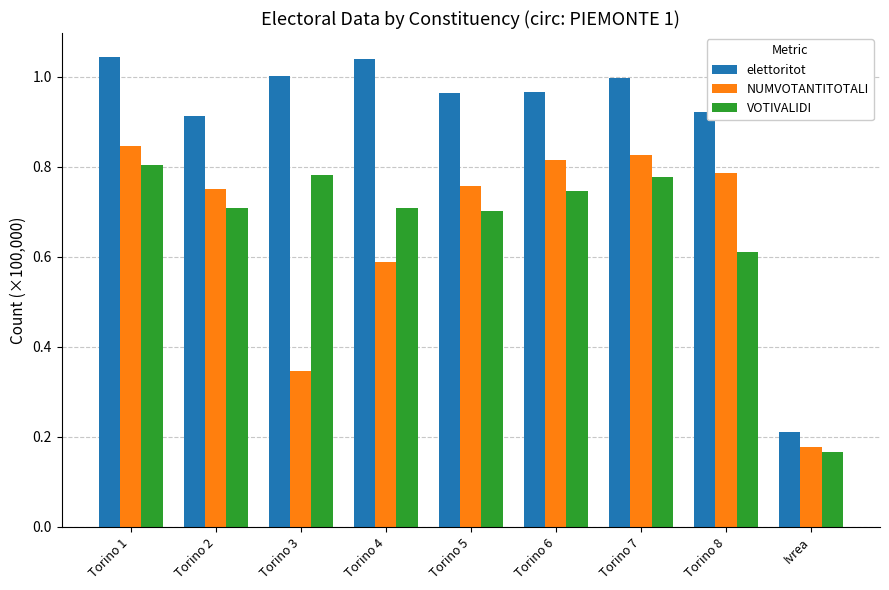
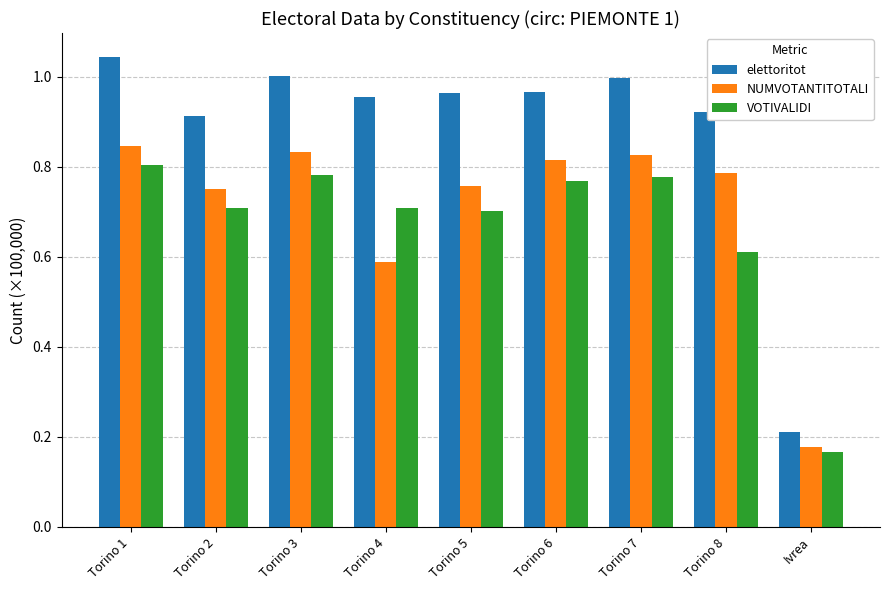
NUMVOTANTITOTALI, Torino 3: 0.35 -> 0.83
elettoritot, Torino 4: 1.04 -> 0.96
VOTIVALIDI, Torino 6: 0.75 -> 0.77
